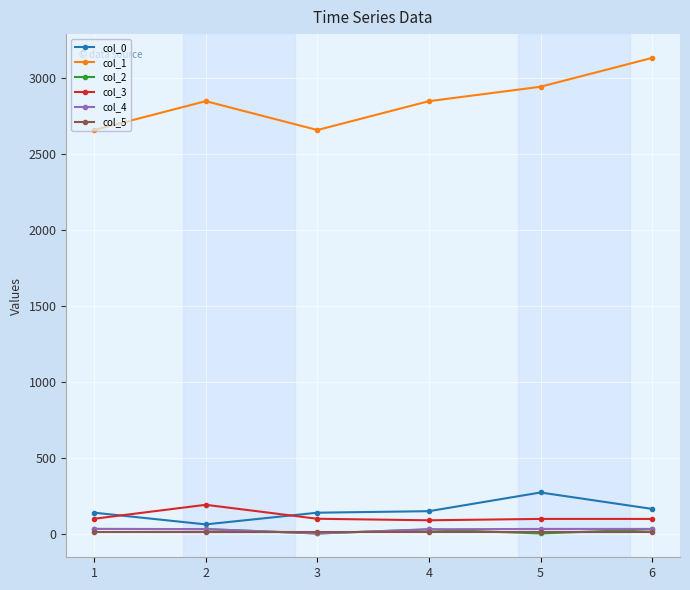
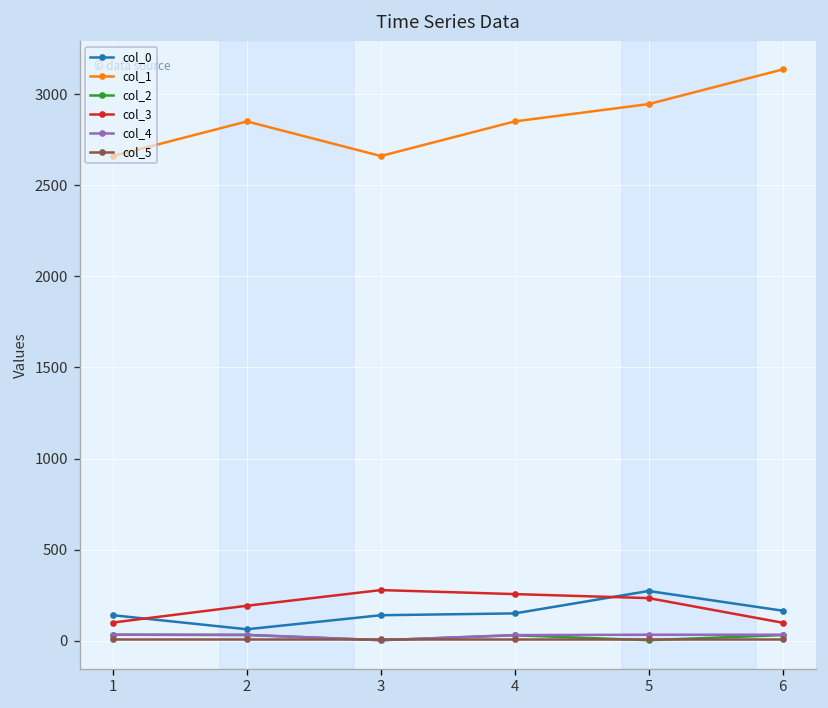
col_3, 3: 100 -> 280
col_3, 4: 90 -> 260
col_3, 5: 100 -> 230
